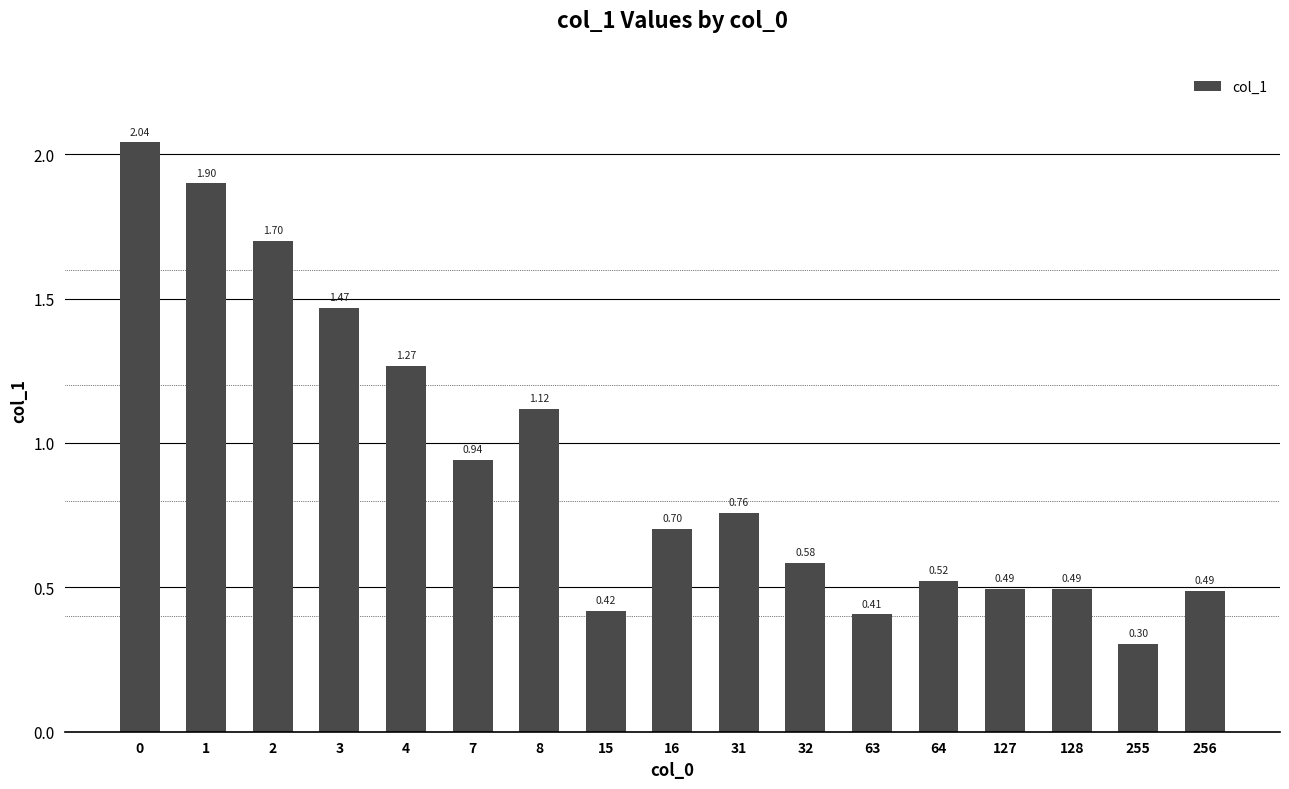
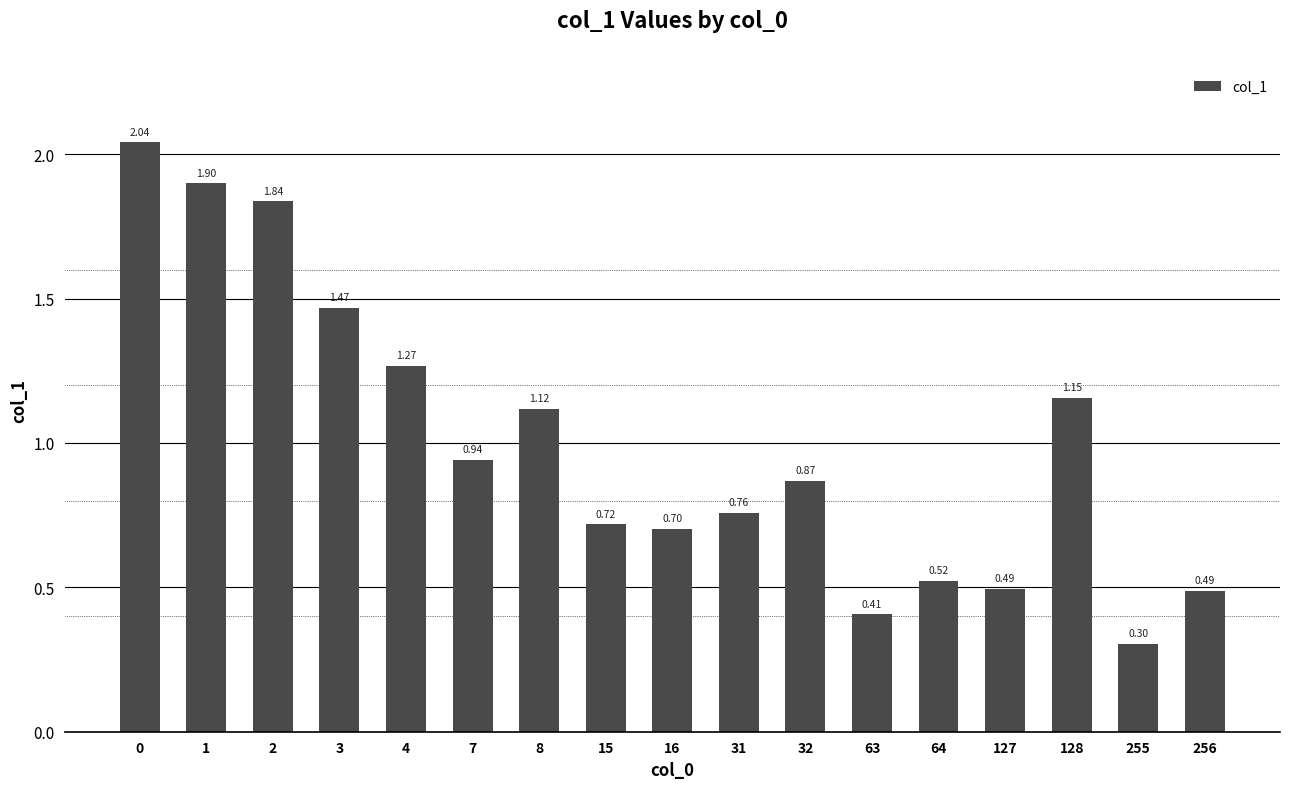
2: 1.70 -> 1.84
15: 0.42 -> 0.72
32: 0.58 -> 0.87
128: 0.49 -> 1.15
